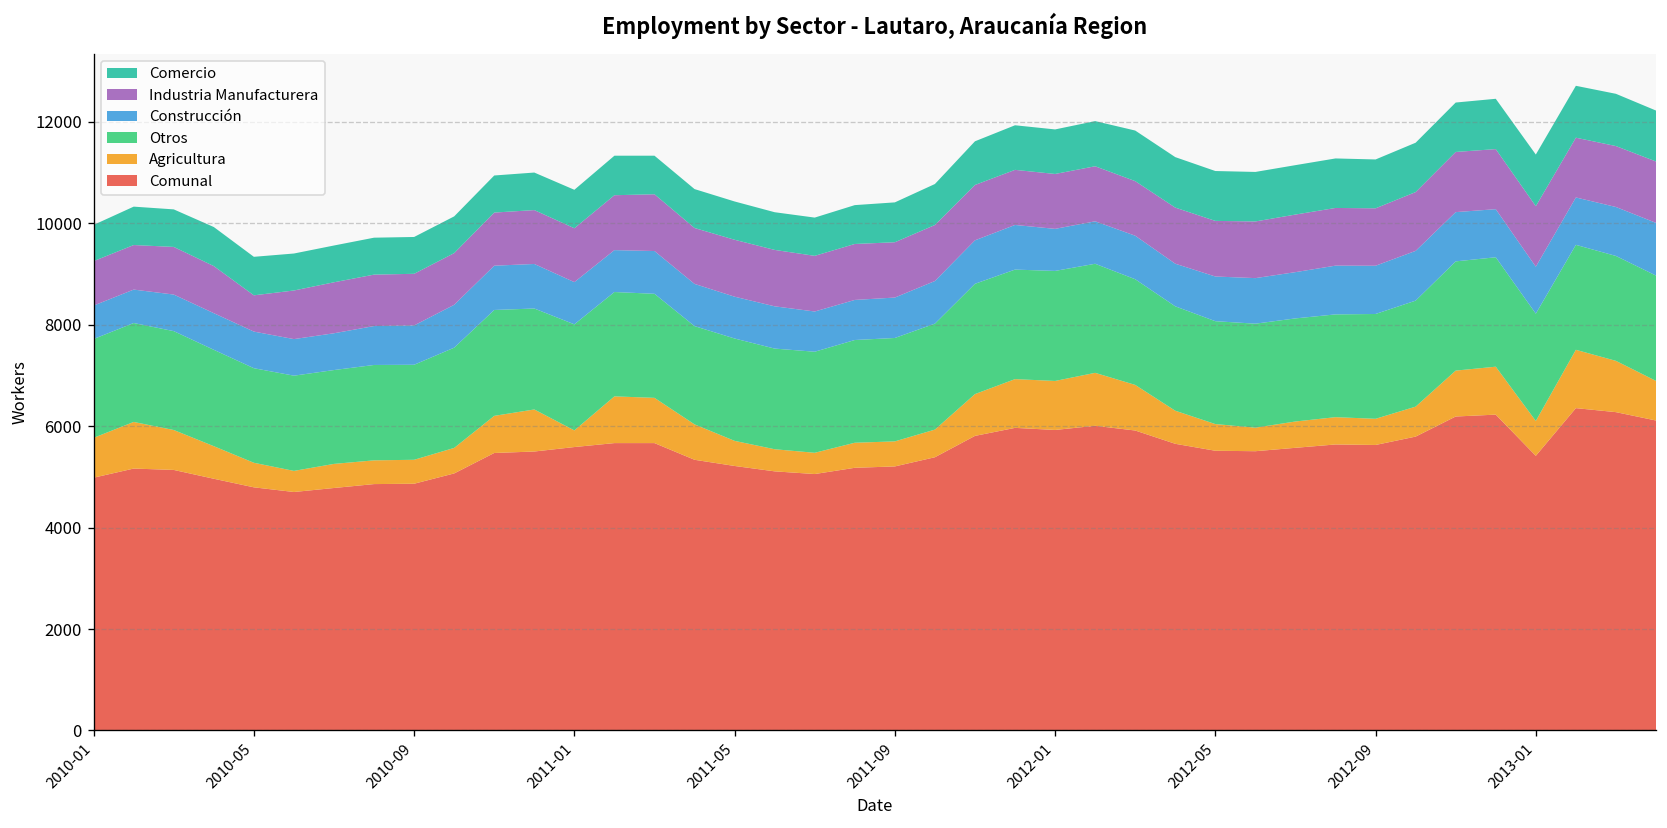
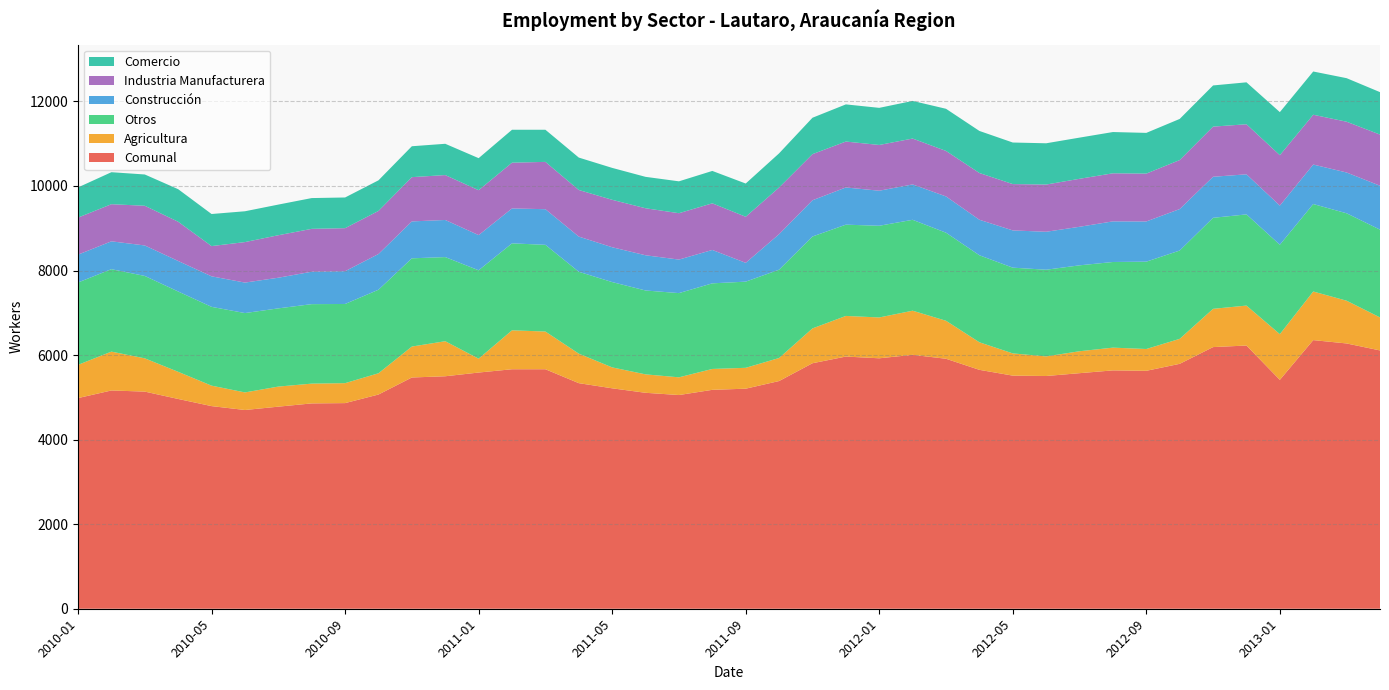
Construcción, 2011-09: 800 -> 400
Agricultura, 2013-01: 700 -> 1100
